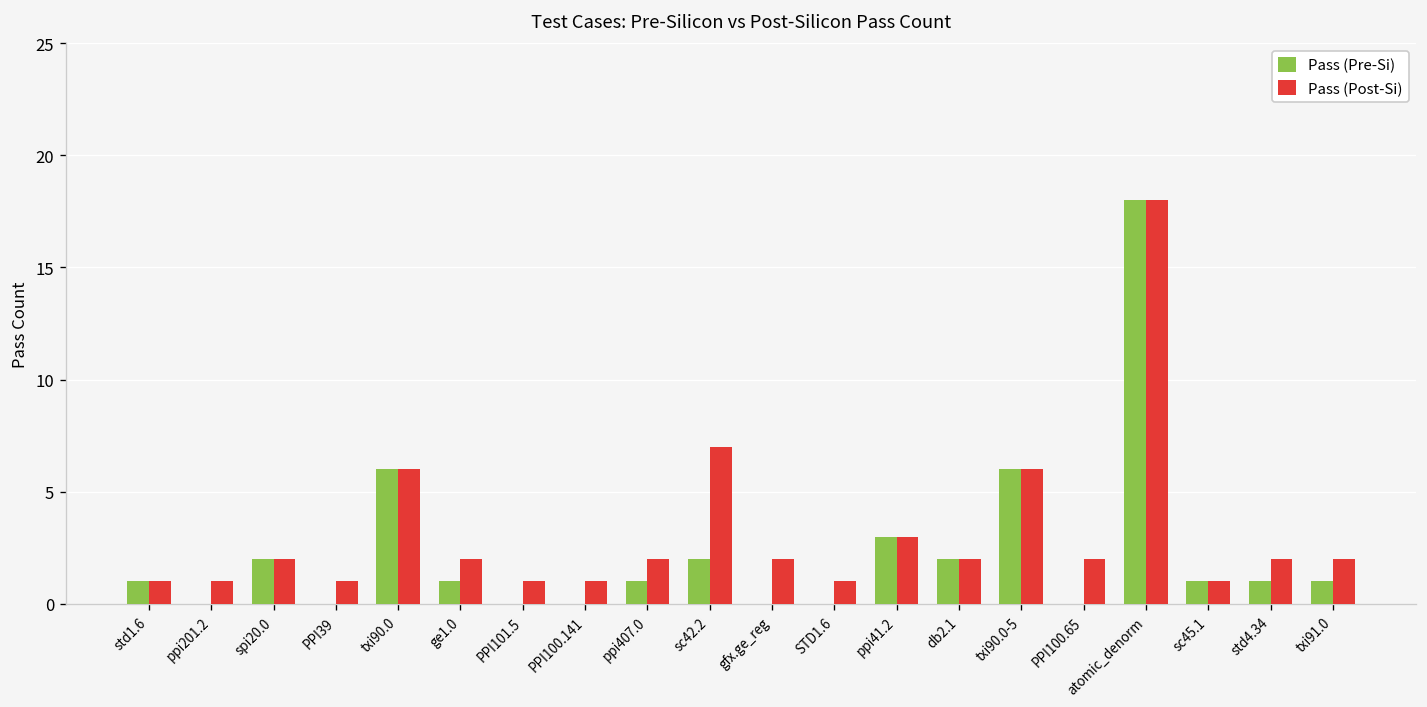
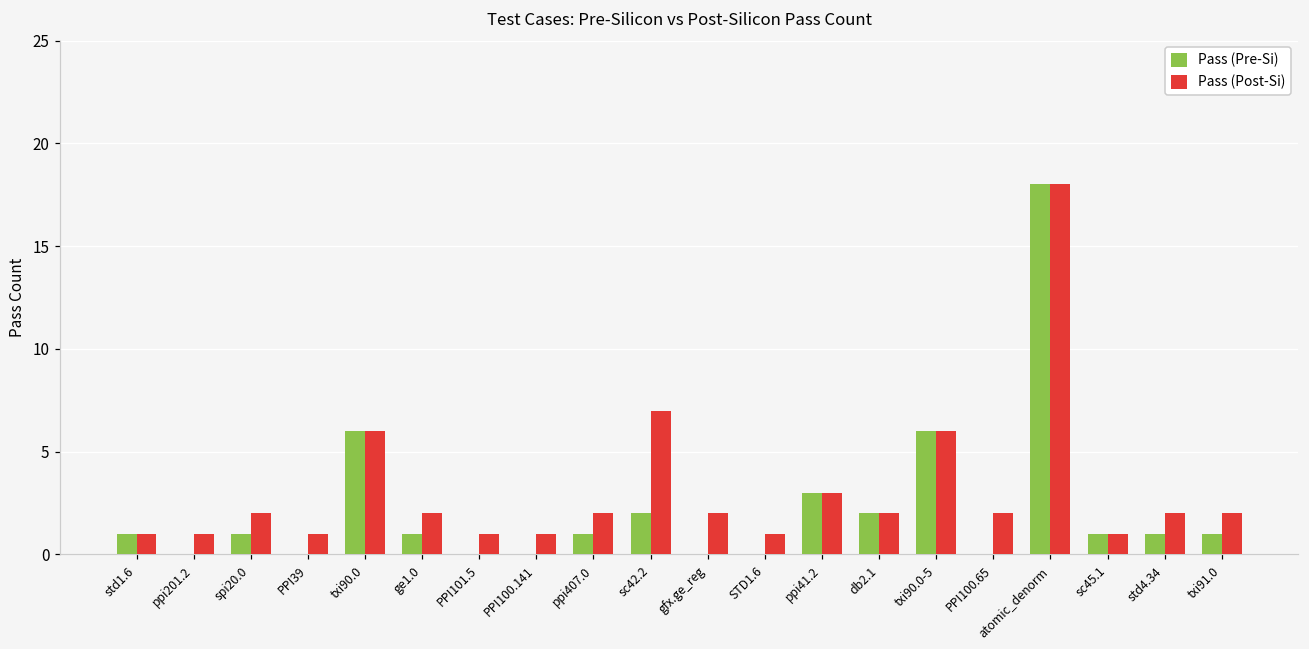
Pass (Pre-Si), spi20.0: 2 -> 1
